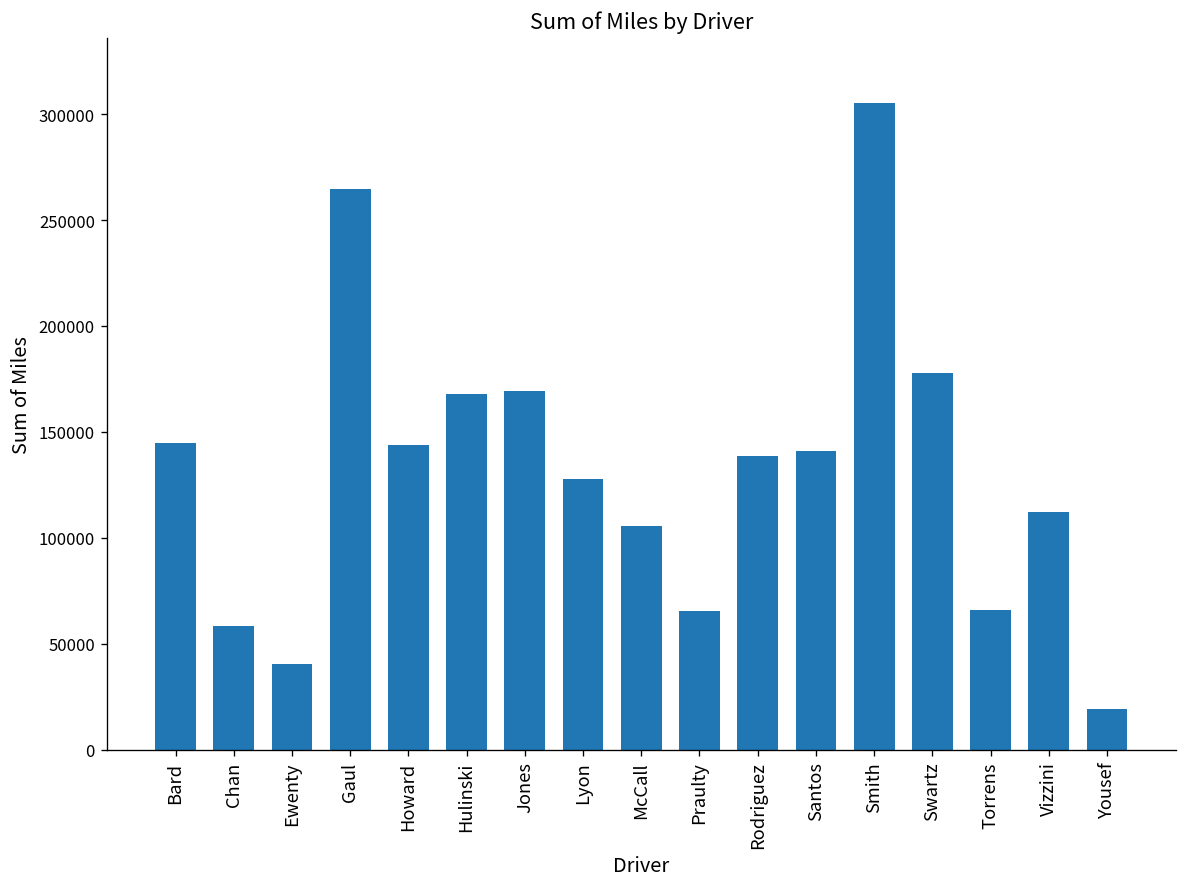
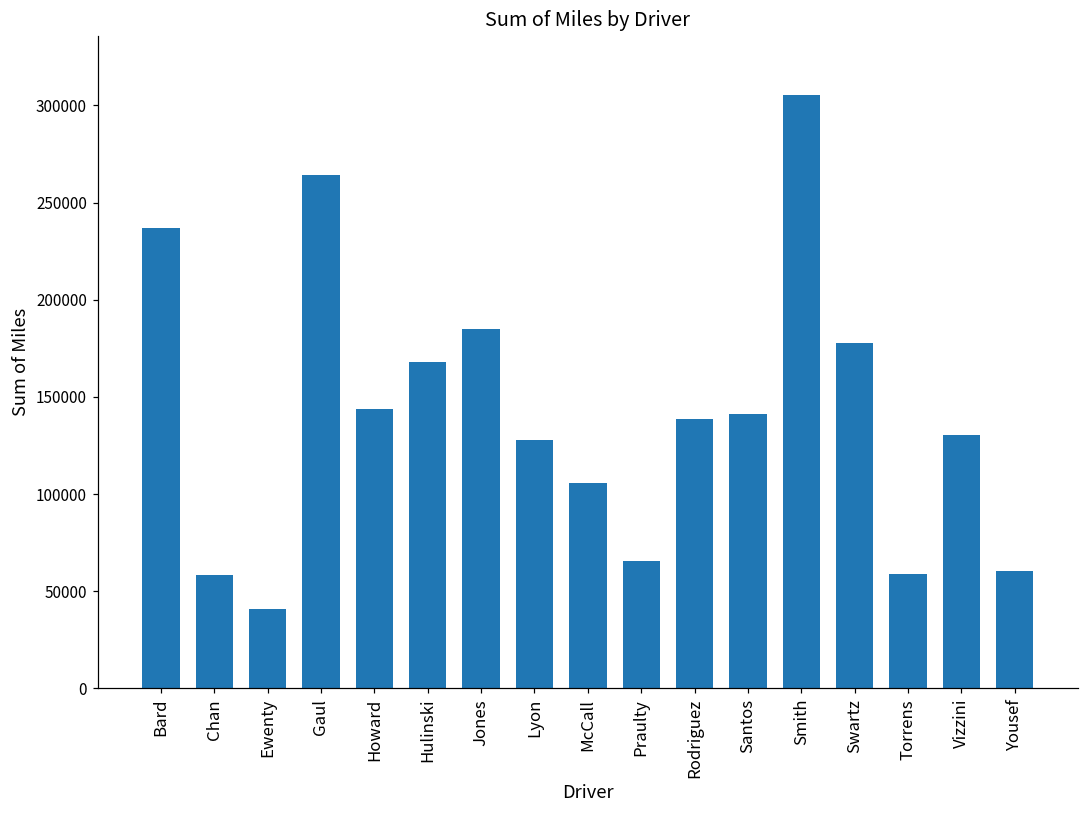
Bard: 145000 -> 237000
Jones: 170000 -> 185000
Torrens: 66000 -> 59000
Vizzini: 112000 -> 131000
Yousef: 19000 -> 60000
